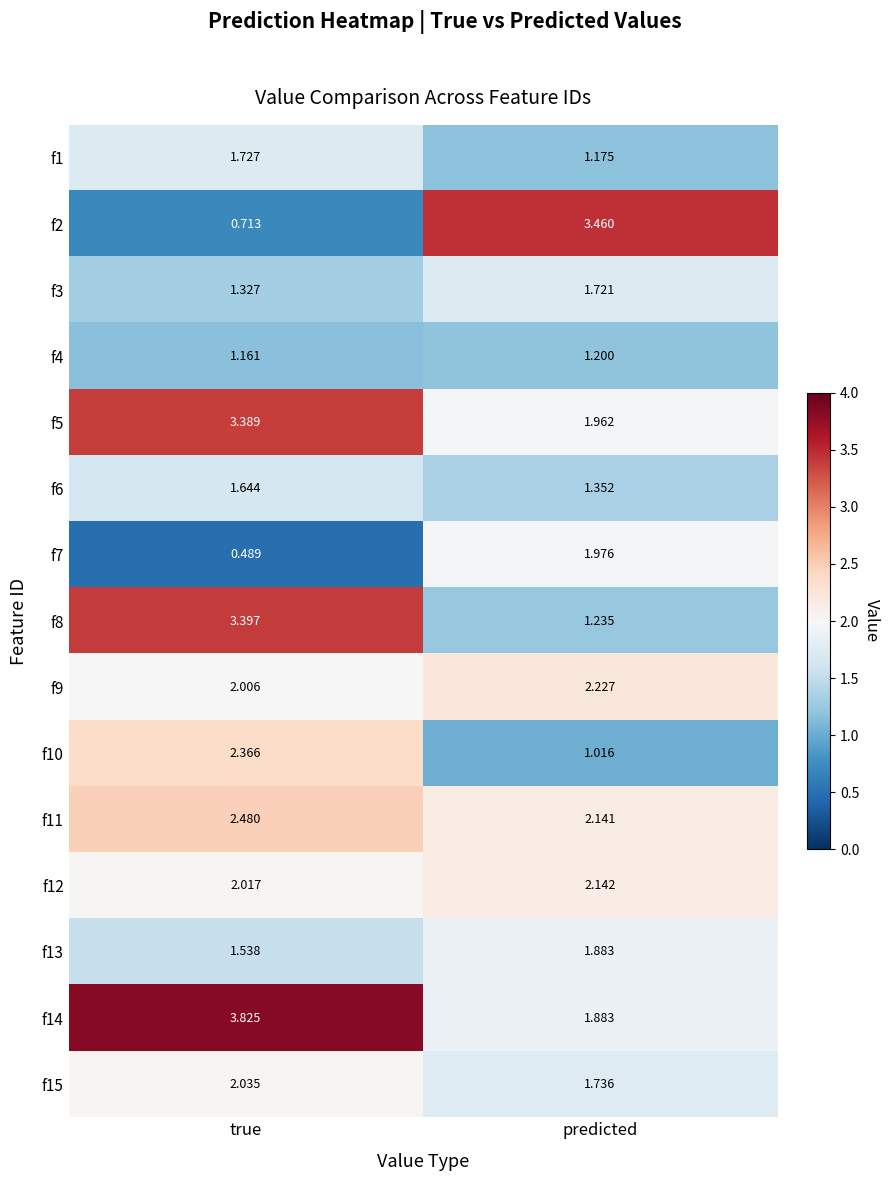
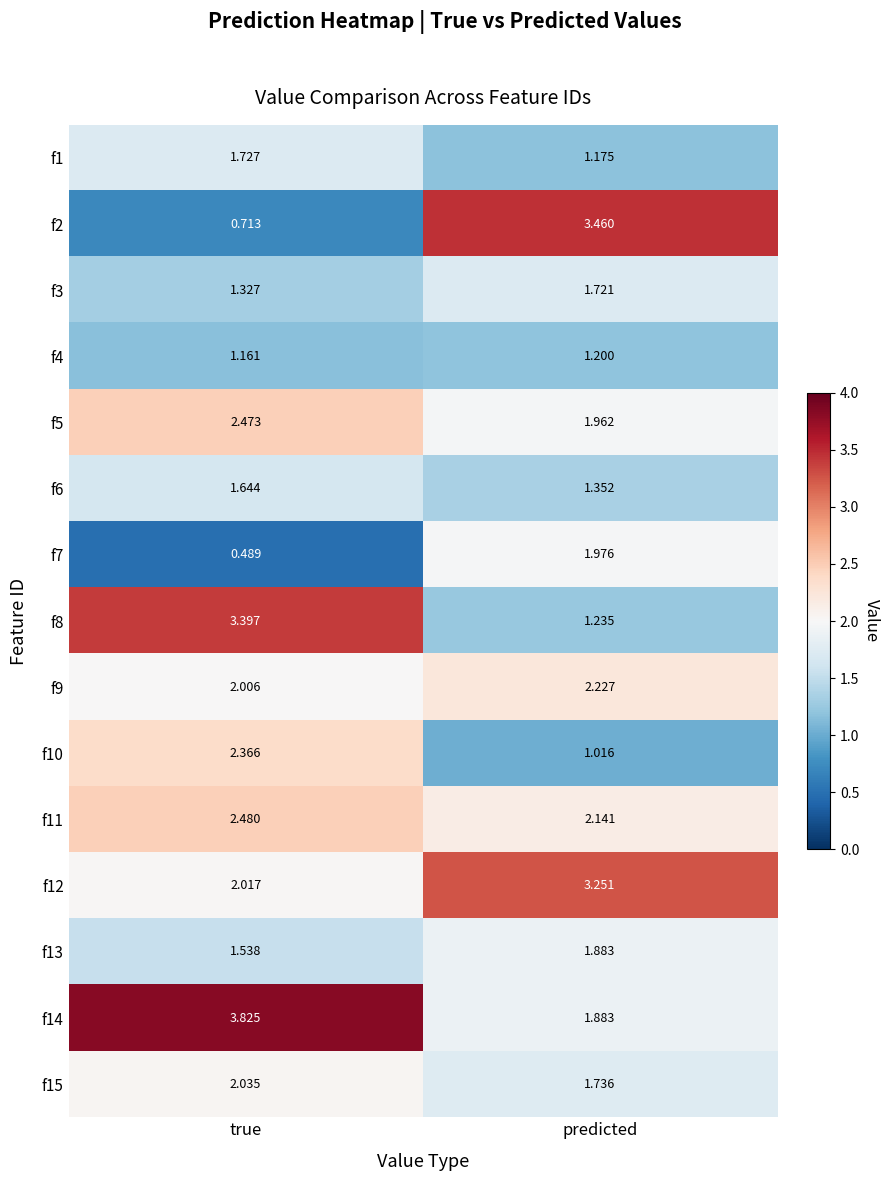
f5, true: 3.389 -> 2.473
f12, predicted: 2.142 -> 3.251
